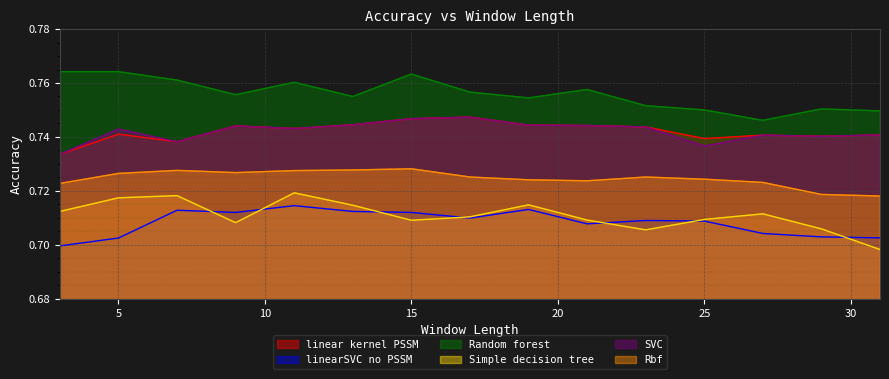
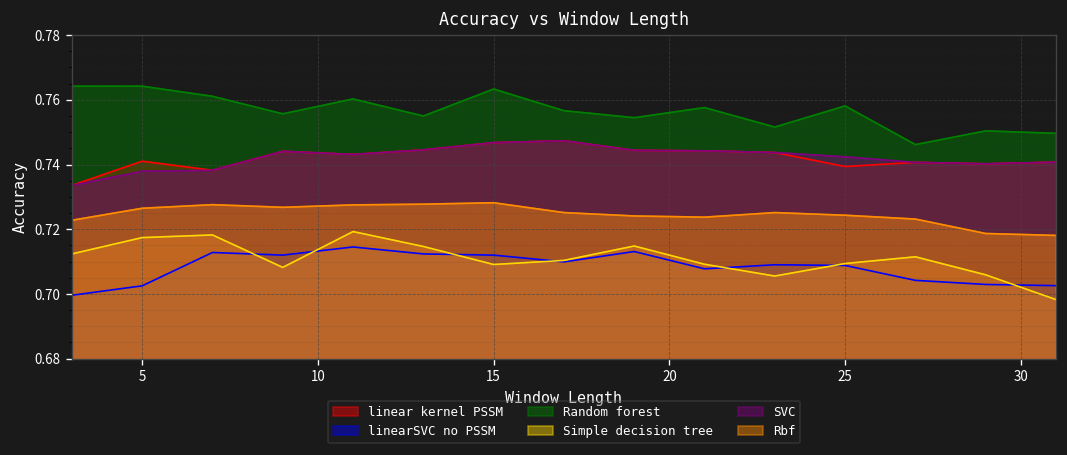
SVC, 5: 0.743 -> 0.738
Random forest, 25: 0.750 -> 0.758
SVC, 25: 0.737 -> 0.742
